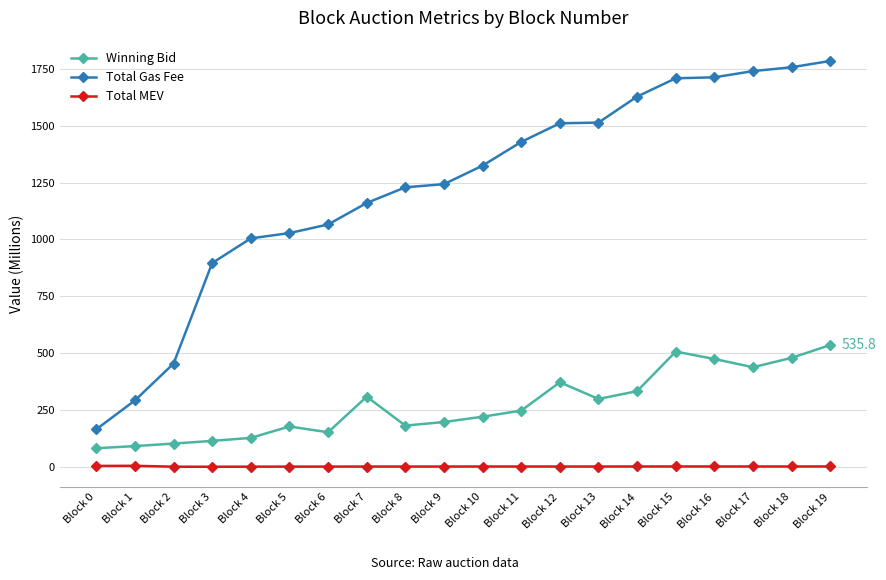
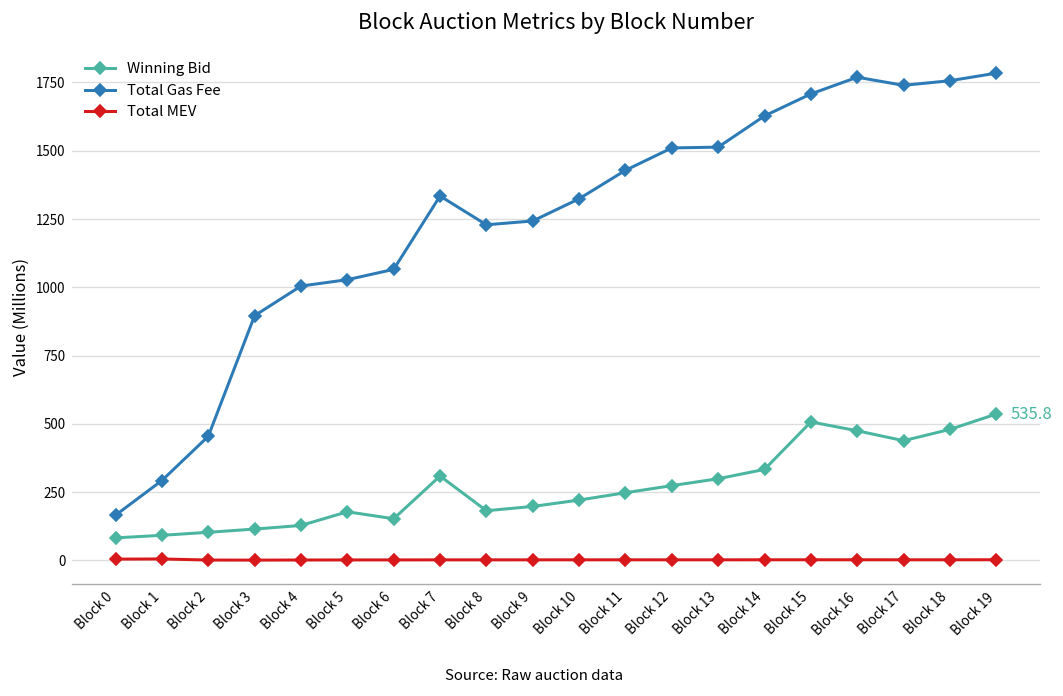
Total Gas Fee, Block 7: 1160 -> 1330
Winning Bid, Block 12: 370 -> 270
Total Gas Fee, Block 16: 1710 -> 1770
